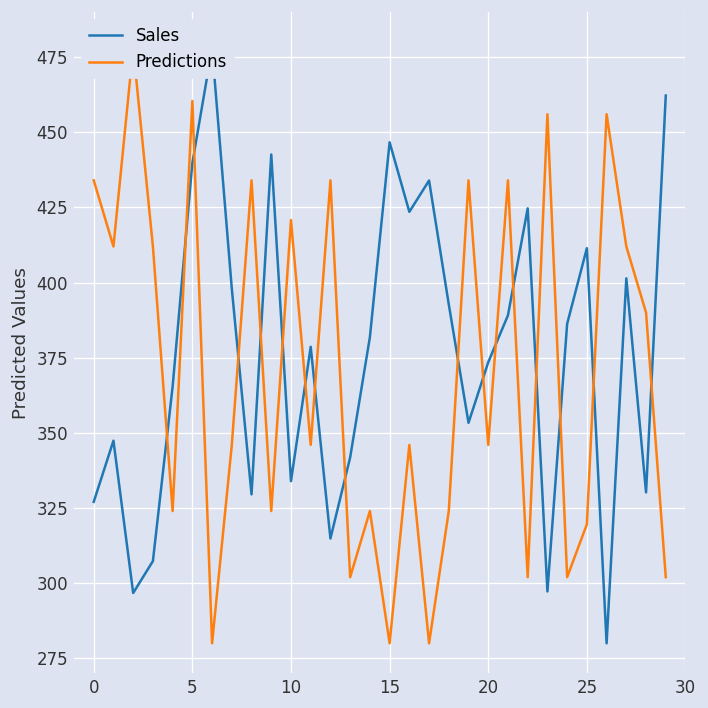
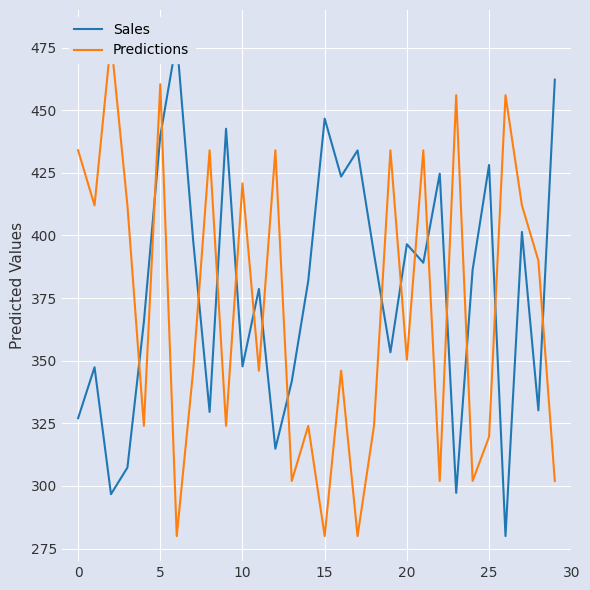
Sales, 10: 334 -> 348
Sales, 20: 373 -> 397
Predictions, 20: 346 -> 350
Sales, 25: 411 -> 428
